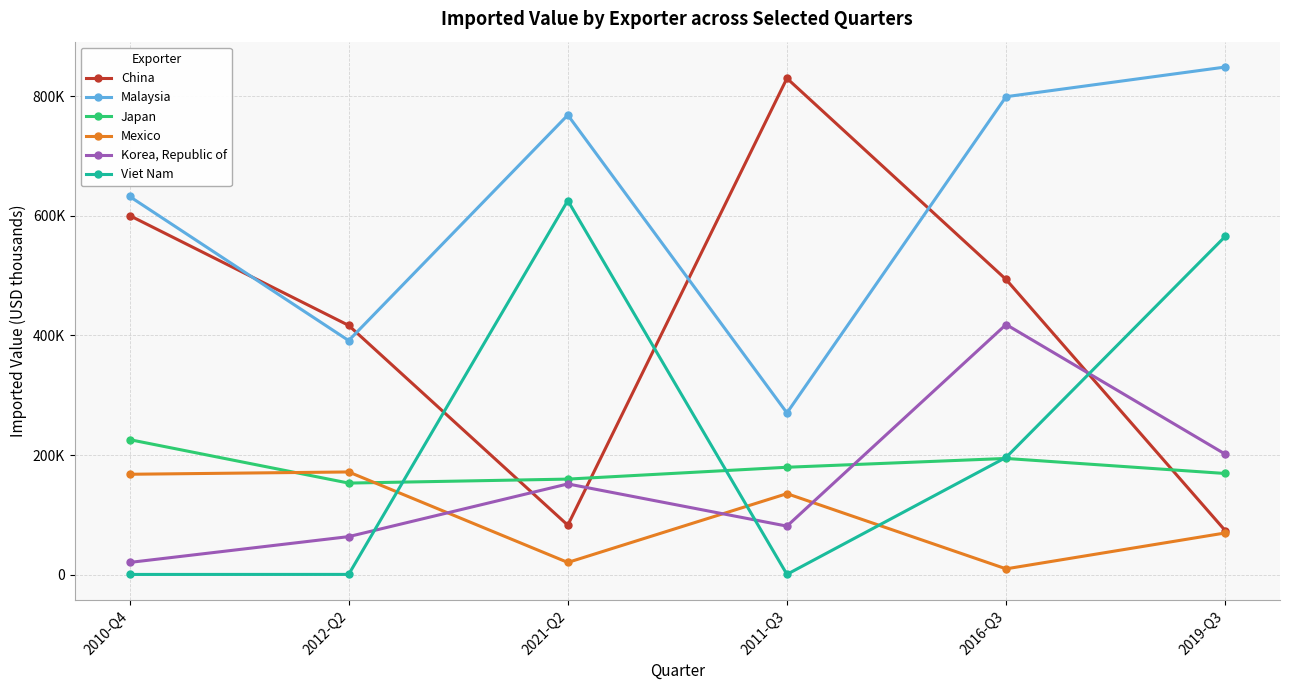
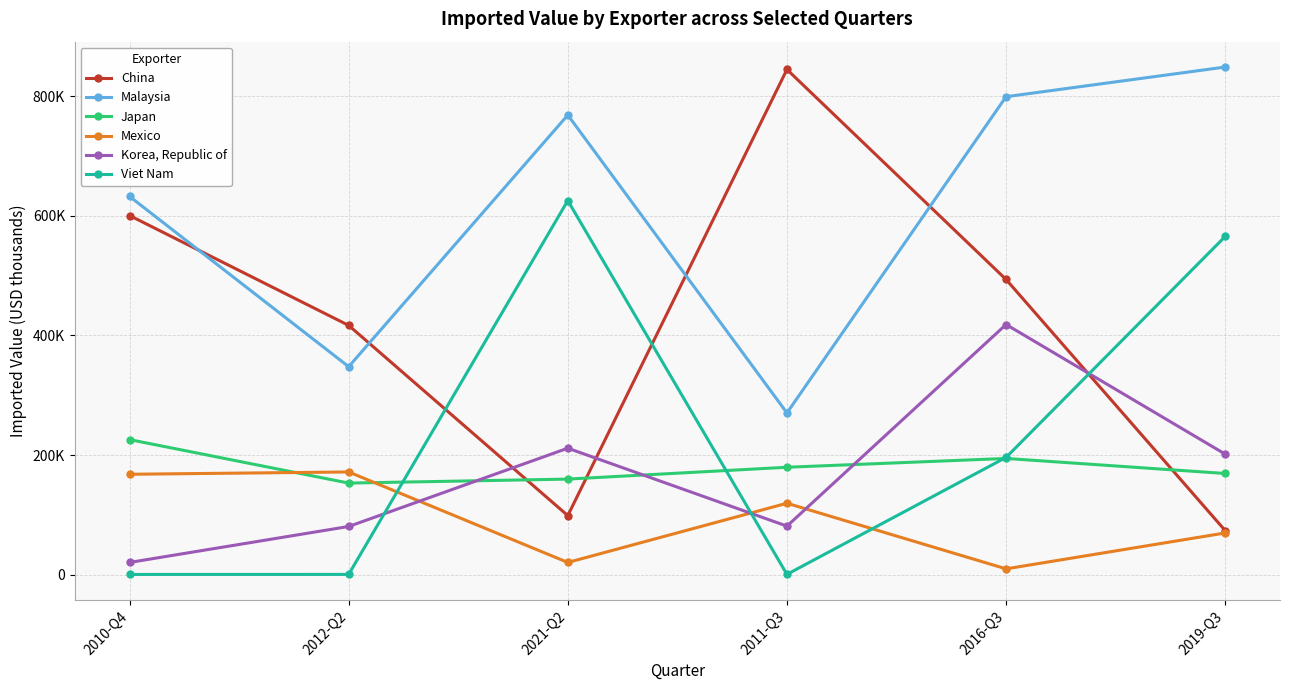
Malaysia, 2012-Q2: 390000 -> 350000
Korea, Republic of, 2012-Q2: 60000 -> 80000
China, 2021-Q2: 80000 -> 100000
Korea, Republic of, 2021-Q2: 150000 -> 210000
China, 2011-Q3: 830000 -> 850000
Mexico, 2011-Q3: 140000 -> 120000
